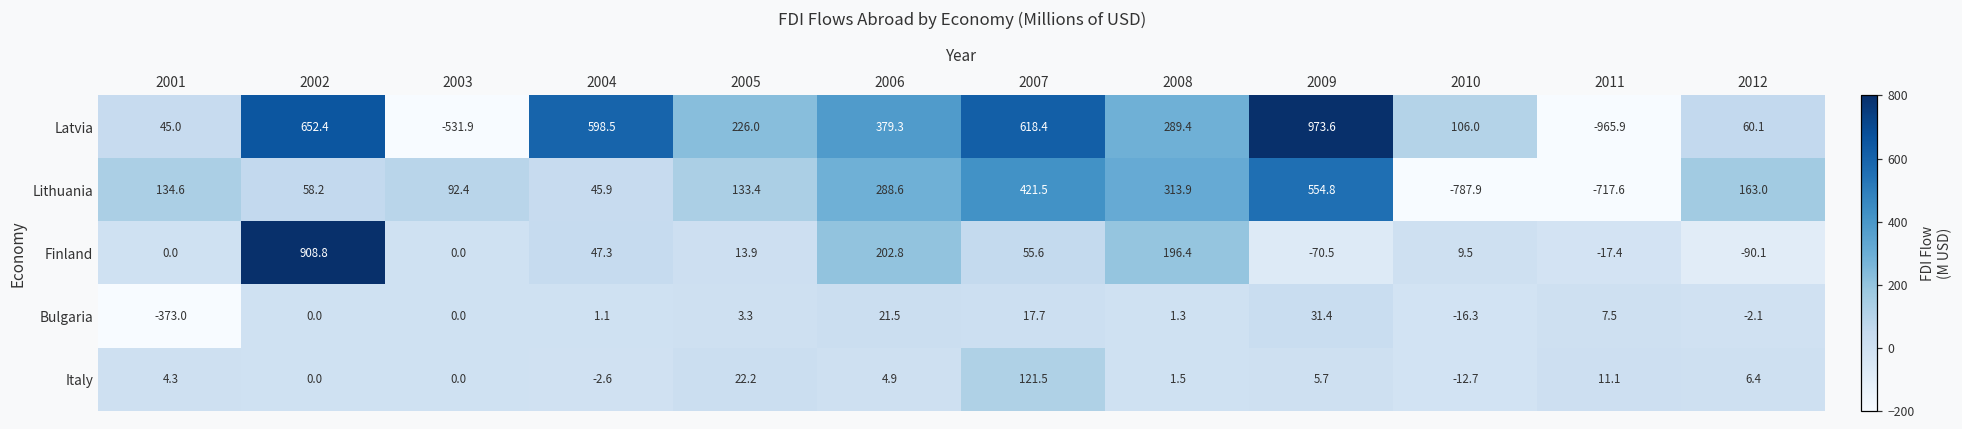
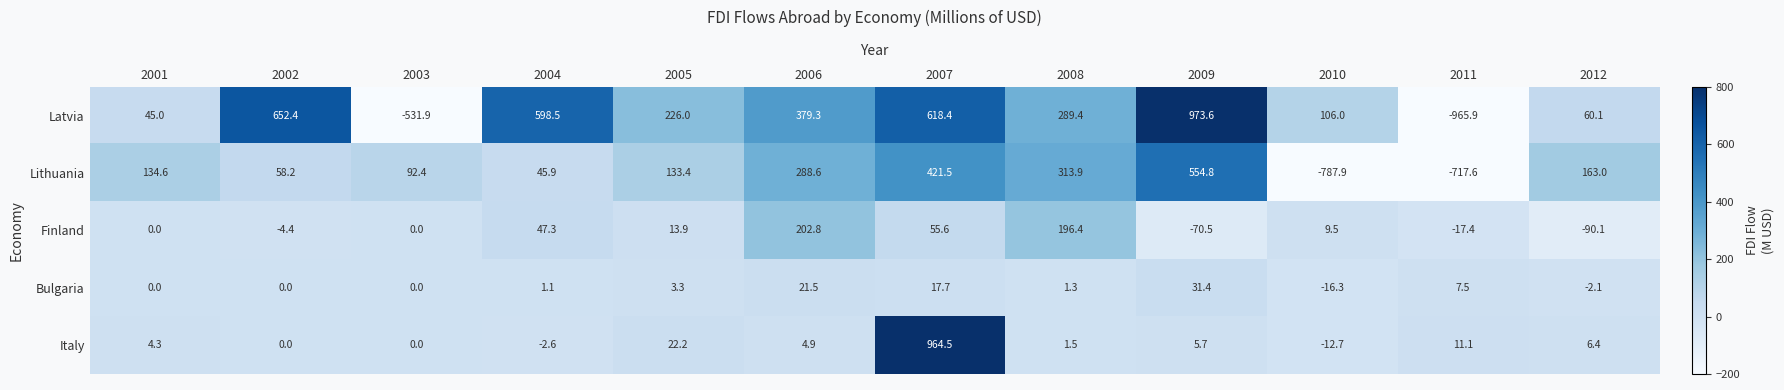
Finland, 2002: 908.8 -> -4.4
Bulgaria, 2001: -373.0 -> 0.0
Italy, 2007: 121.5 -> 964.5
